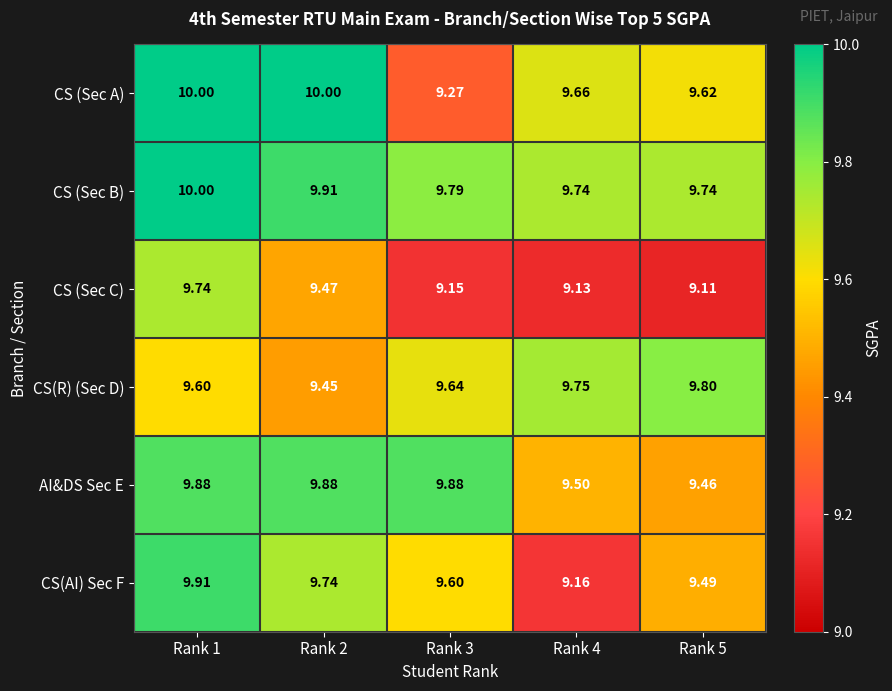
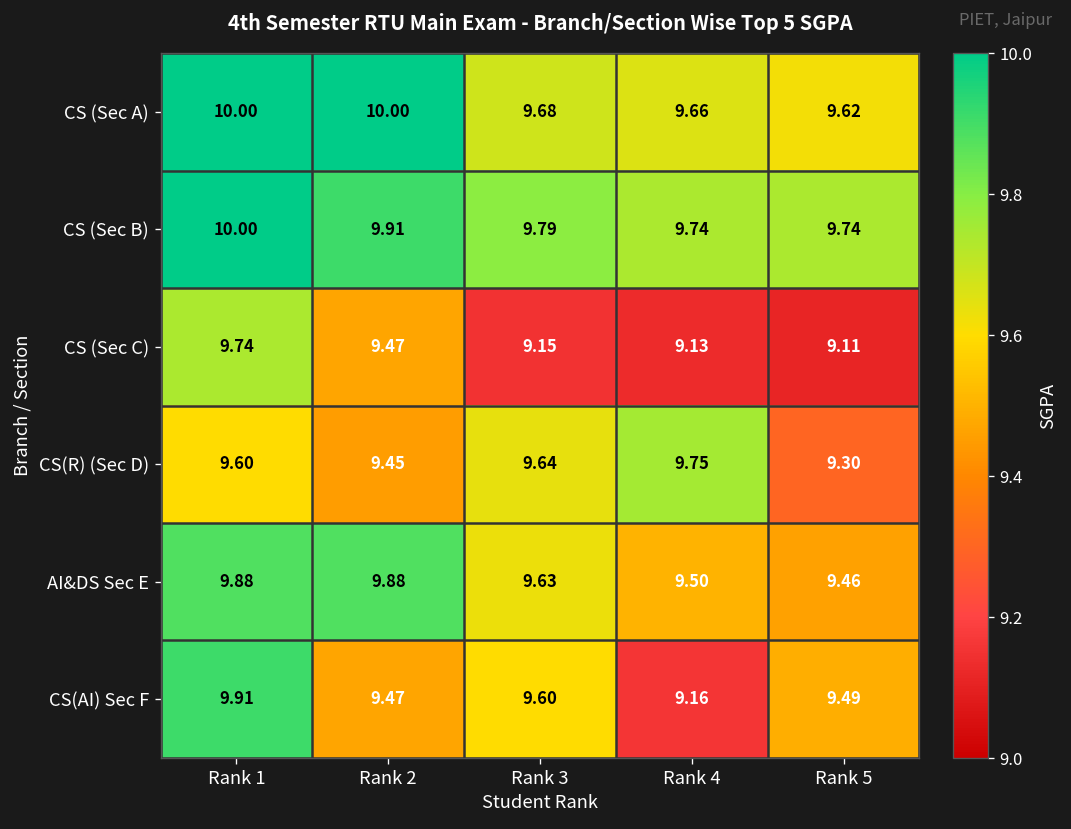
CS (Sec A), Rank 3: 9.27 -> 9.68
CS(R) (Sec D), Rank 5: 9.80 -> 9.30
AI&DS Sec E, Rank 3: 9.88 -> 9.63
CS(AI) Sec F, Rank 2: 9.74 -> 9.47
